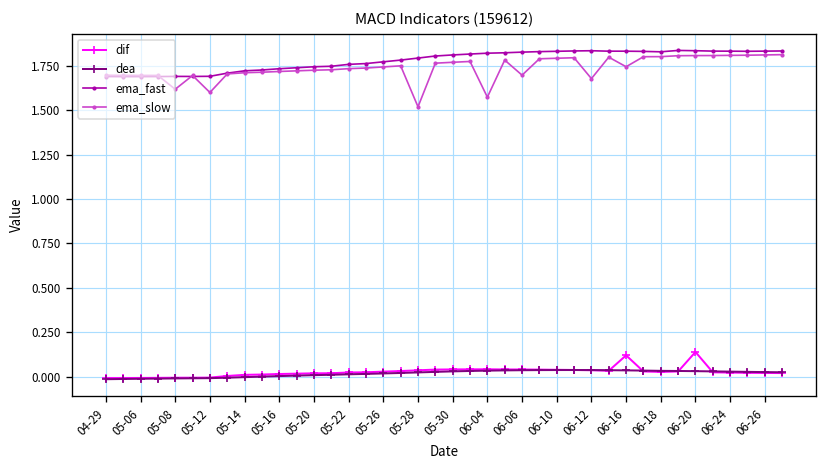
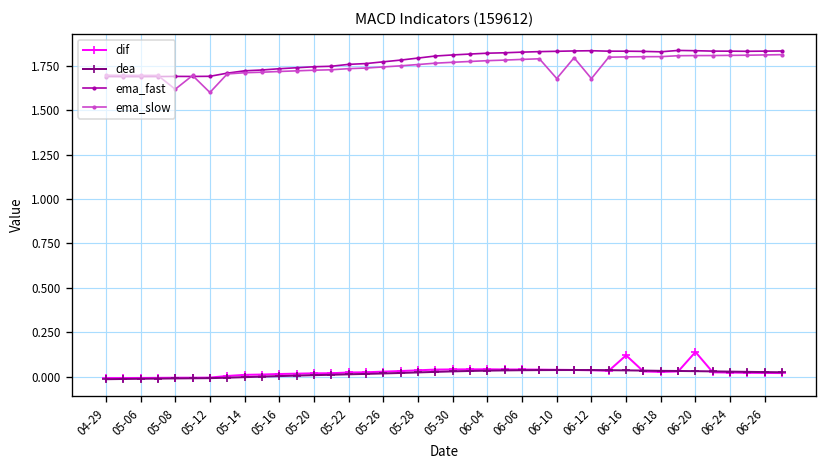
ema_slow, 05-28: 1.52 -> 1.76
ema_slow, 06-04: 1.57 -> 1.78
ema_slow, 06-06: 1.70 -> 1.79
ema_slow, 06-10: 1.79 -> 1.68
ema_slow, 06-16: 1.74 -> 1.80
